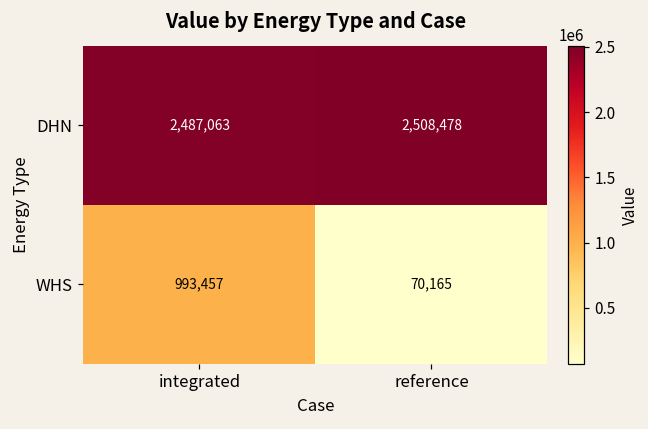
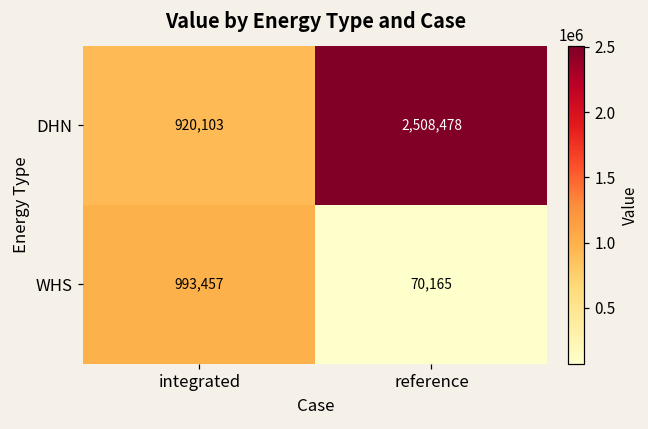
DHN, integrated: 2,487,063 -> 920,103
